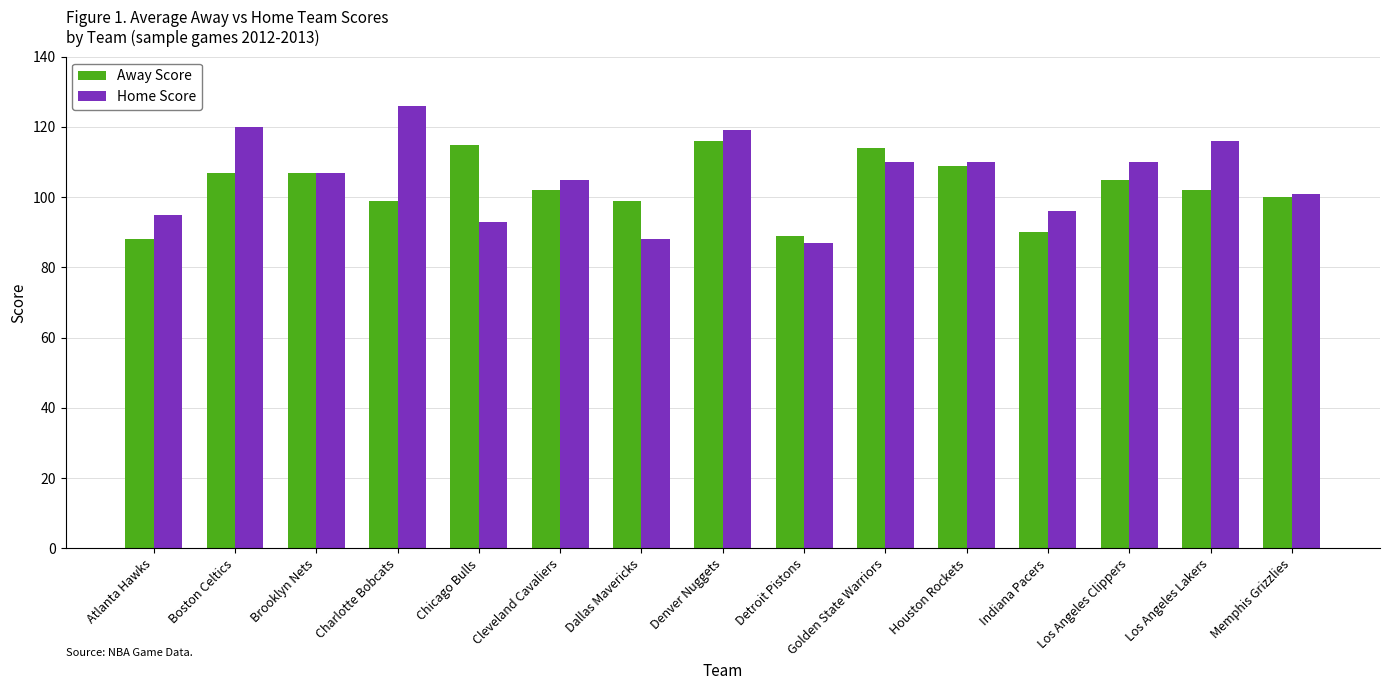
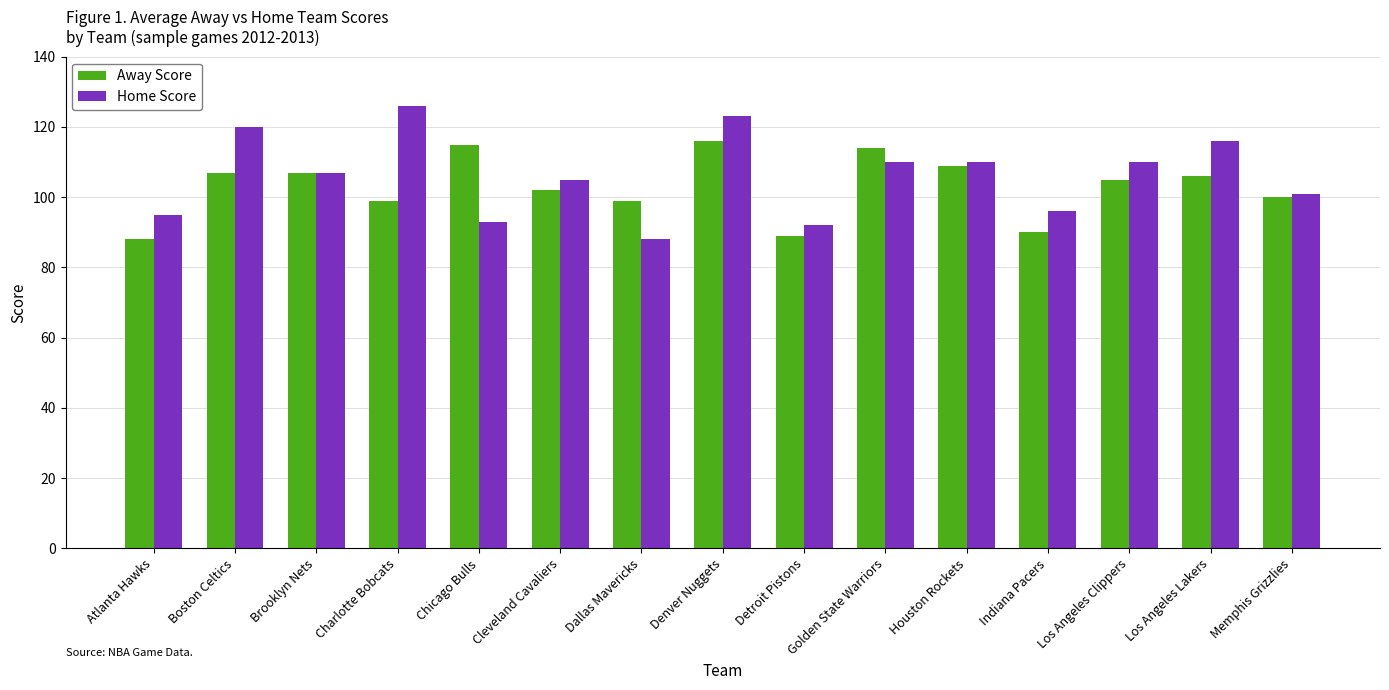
Home Score, Denver Nuggets: 119 -> 123
Home Score, Detroit Pistons: 87 -> 92
Away Score, Los Angeles Lakers: 102 -> 106
